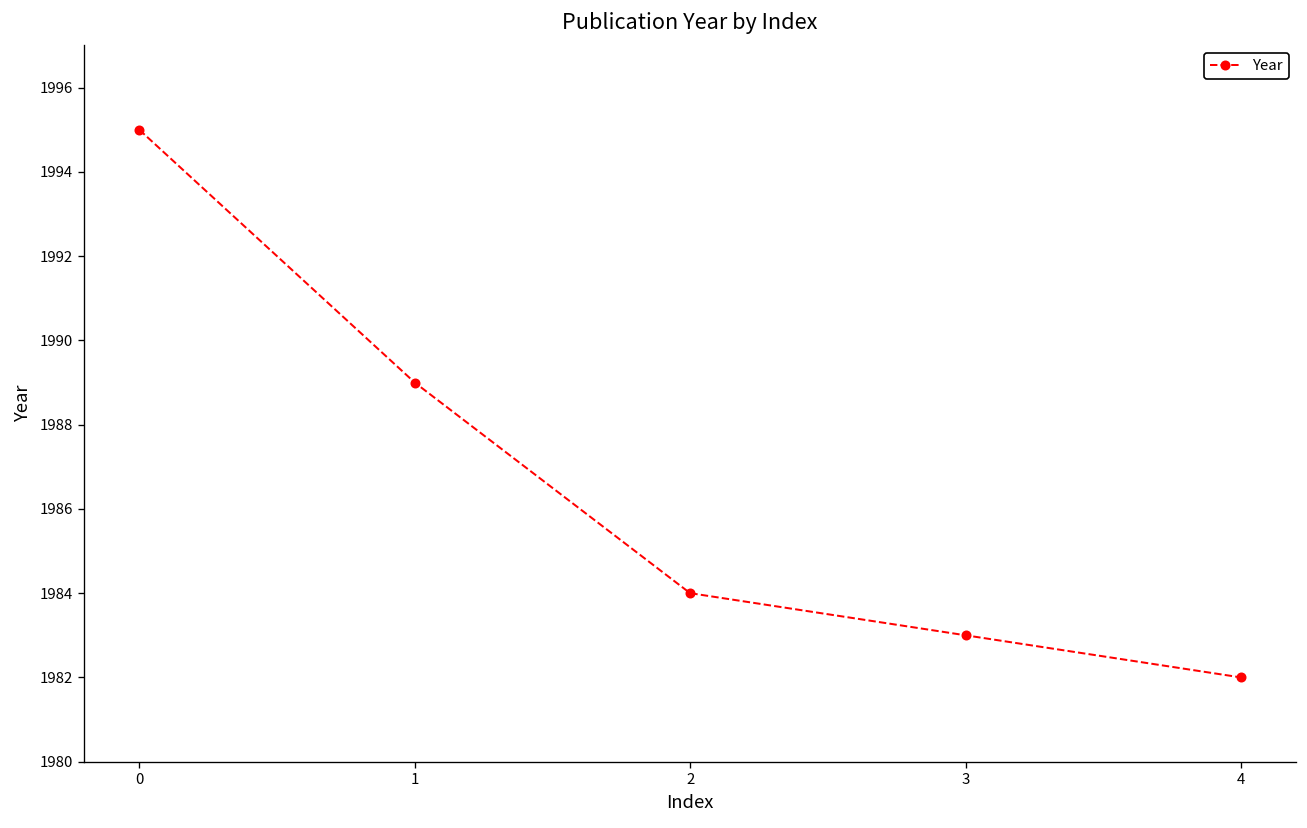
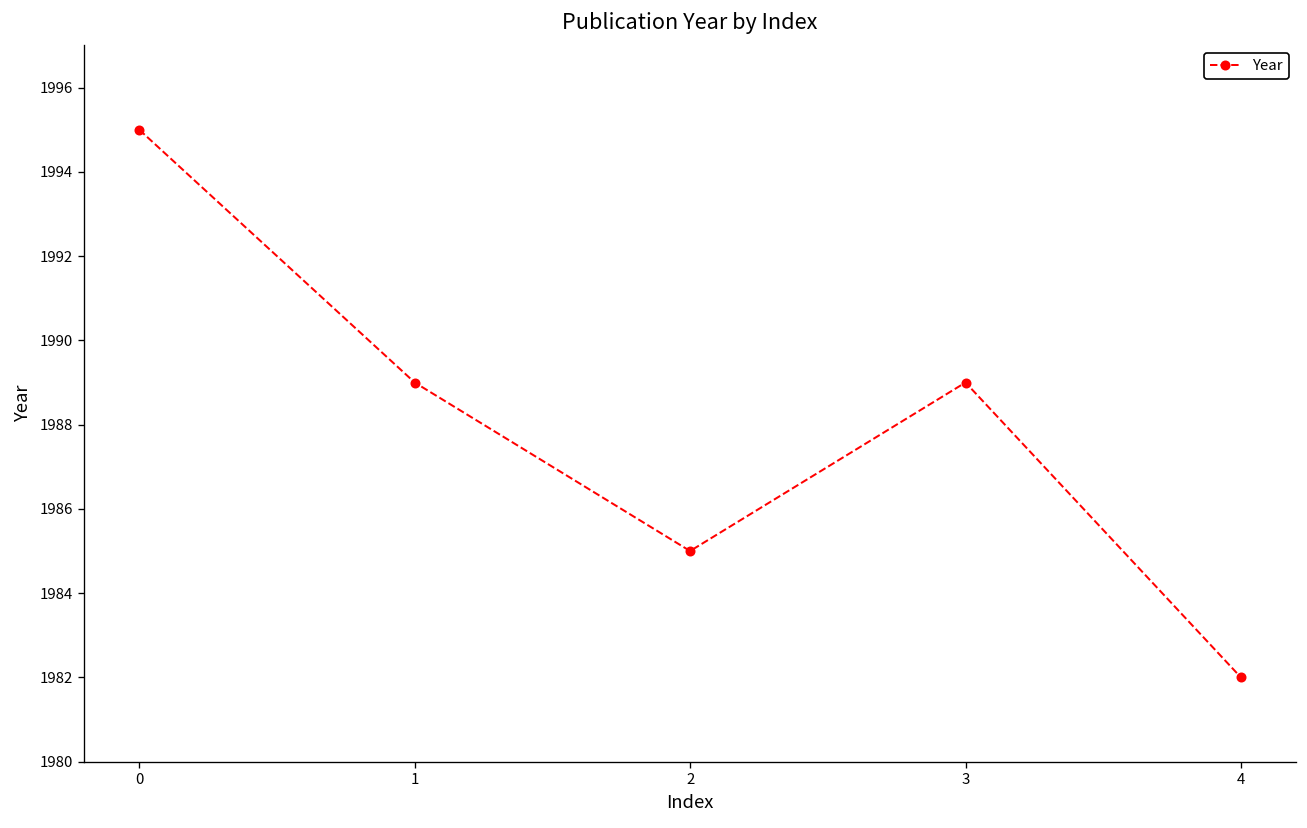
2: 1984 -> 1985
3: 1983 -> 1989
